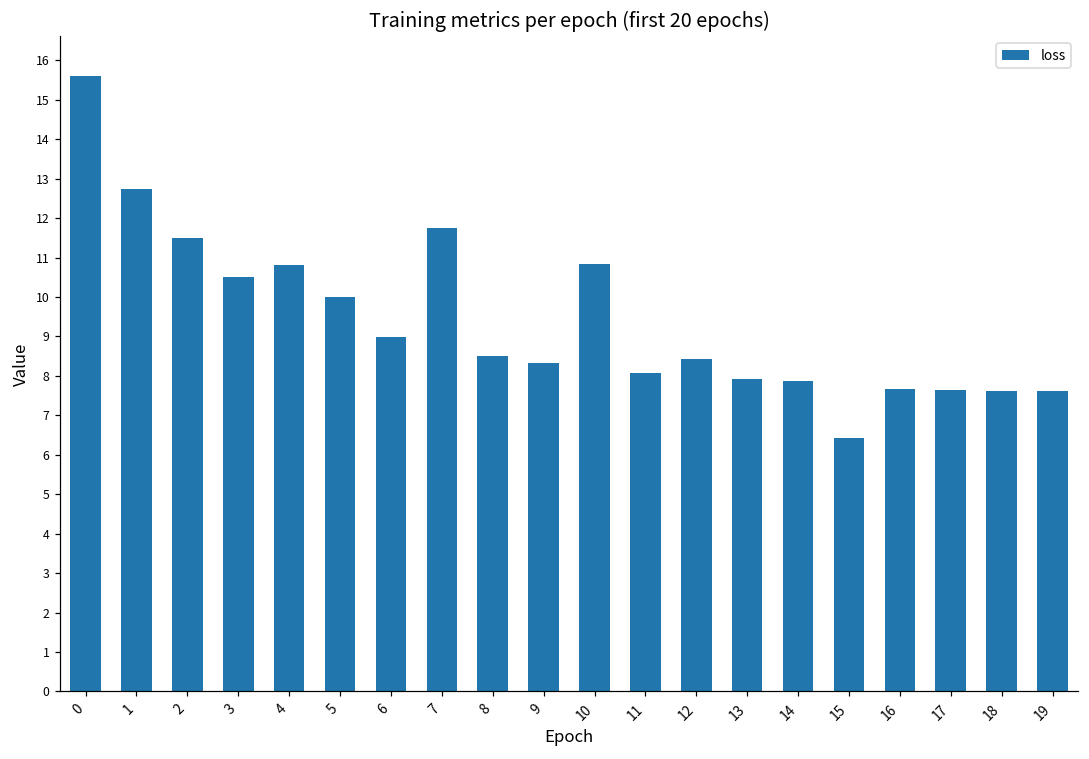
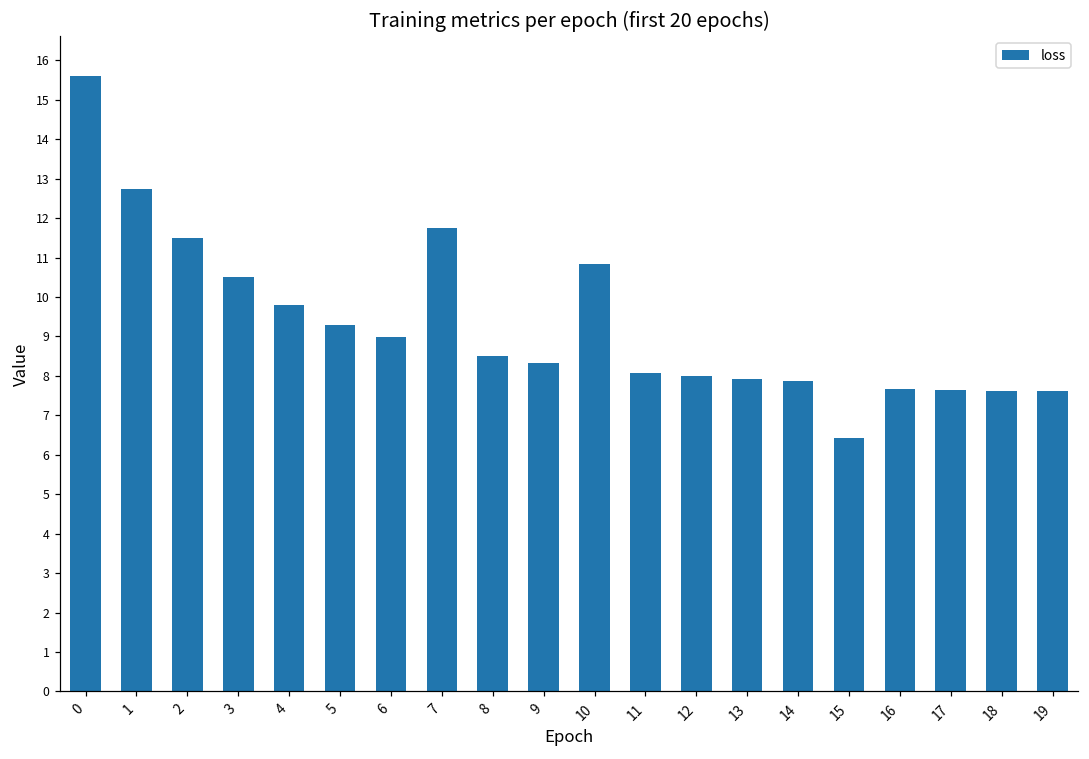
4: 10.8 -> 9.8
5: 10.0 -> 9.3
12: 8.4 -> 8.0
